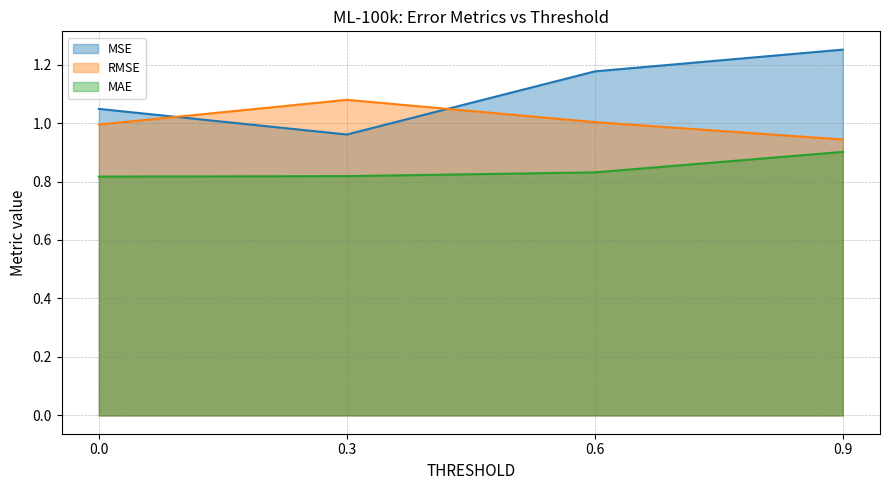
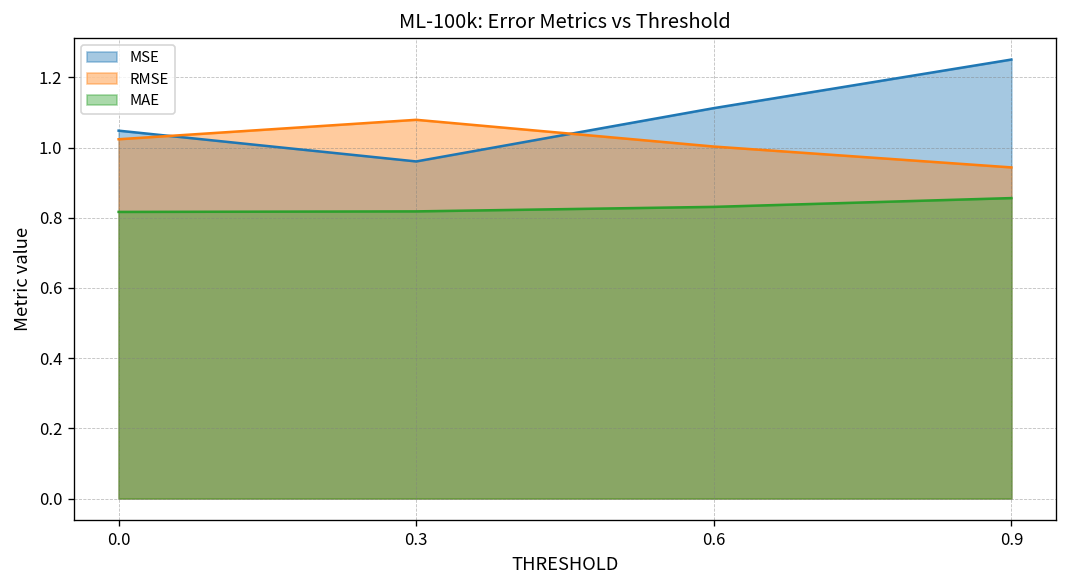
RMSE, 0.0: 0.99 -> 1.02
MSE, 0.6: 1.18 -> 1.11
MAE, 0.9: 0.90 -> 0.86
